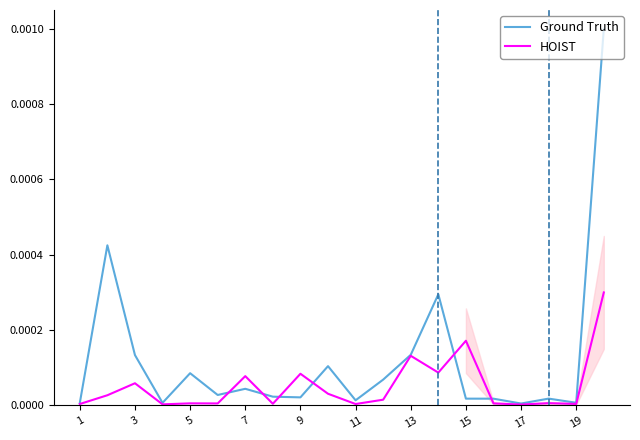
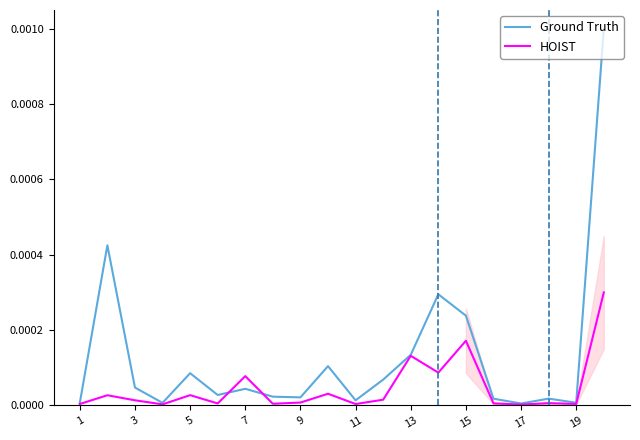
Ground Truth, 3: 0.00013 -> 0.00005
HOIST, 3: 0.00006 -> 0.00001
HOIST, 5: 0.00001 -> 0.00003
HOIST, 9: 0.00008 -> 0.00001
Ground Truth, 15: 0.00002 -> 0.00024
